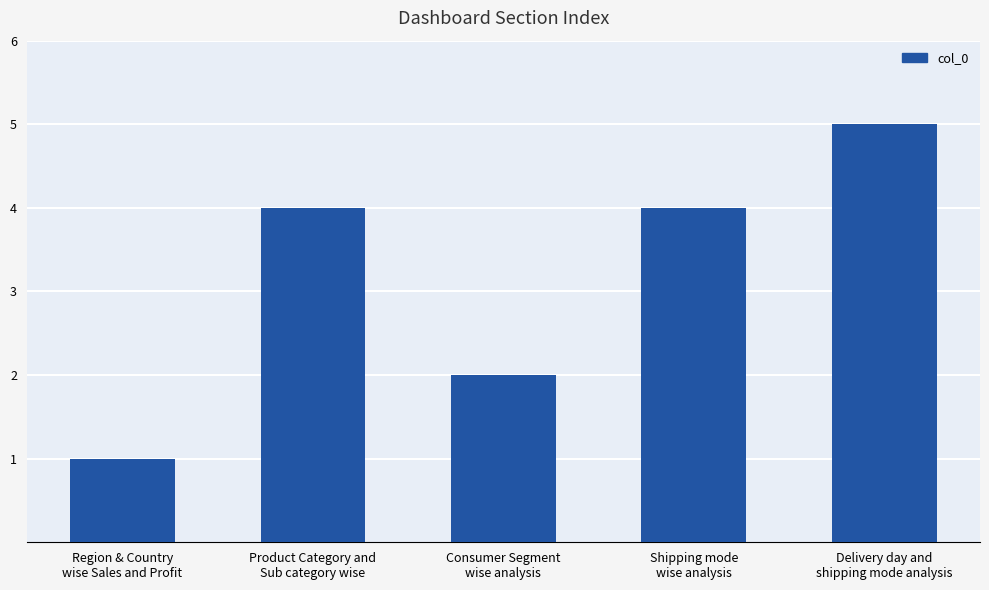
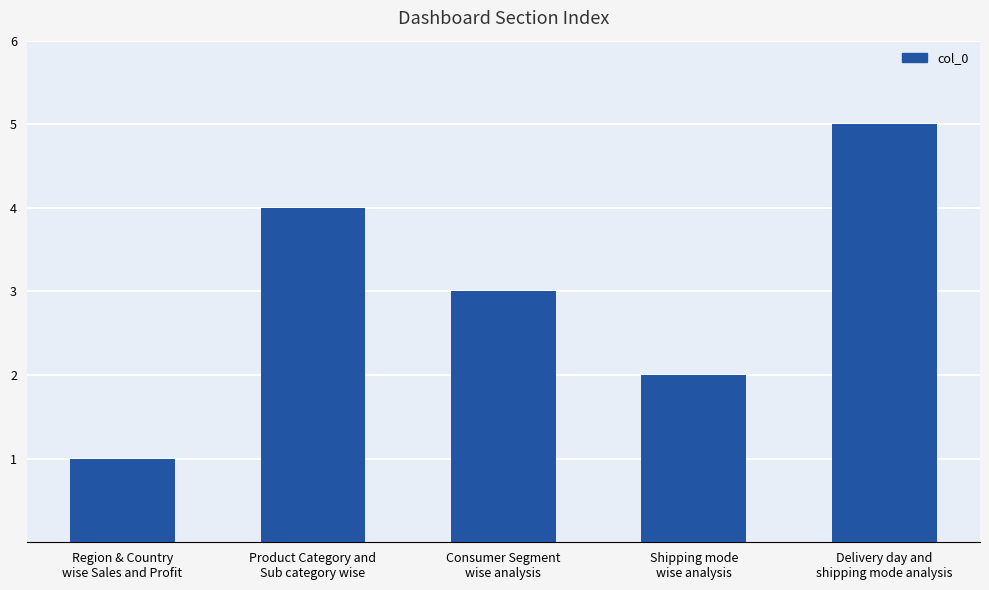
Consumer Segment wise analysis: 2 -> 3
Shipping mode wise analysis: 4 -> 2
